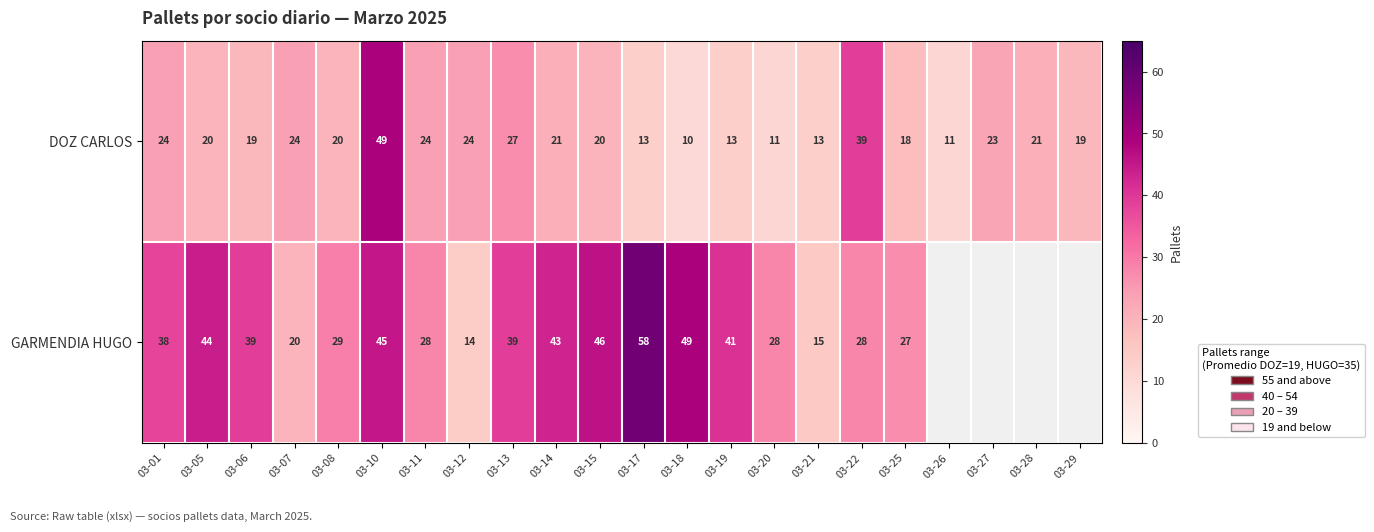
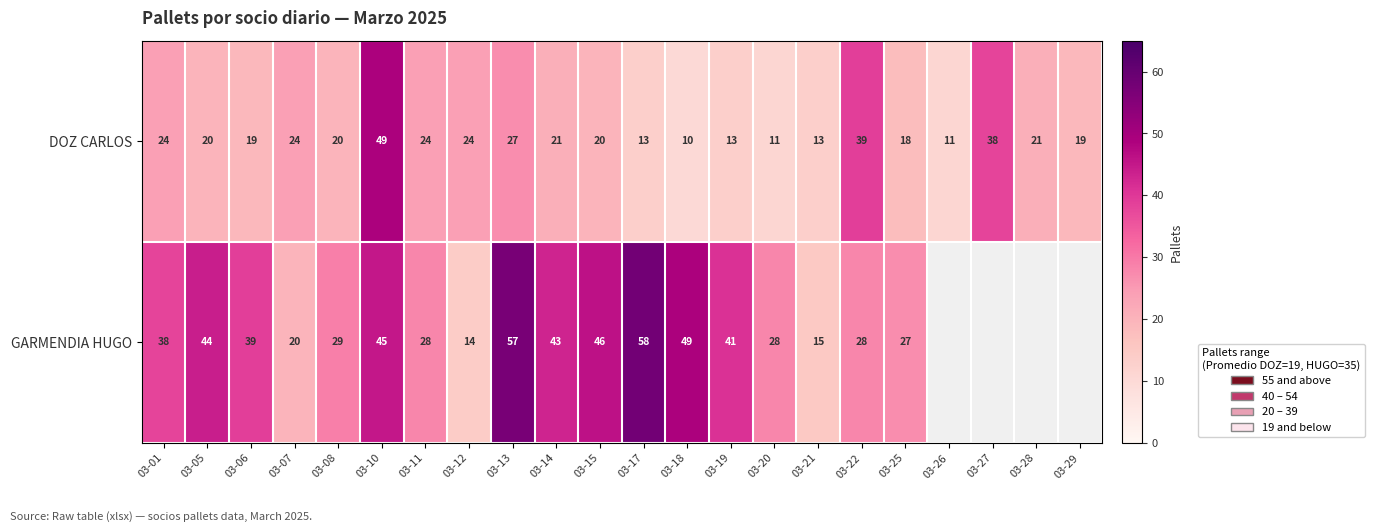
DOZ CARLOS, 03-27: 23 -> 38
GARMENDIA HUGO, 03-13: 39 -> 57
